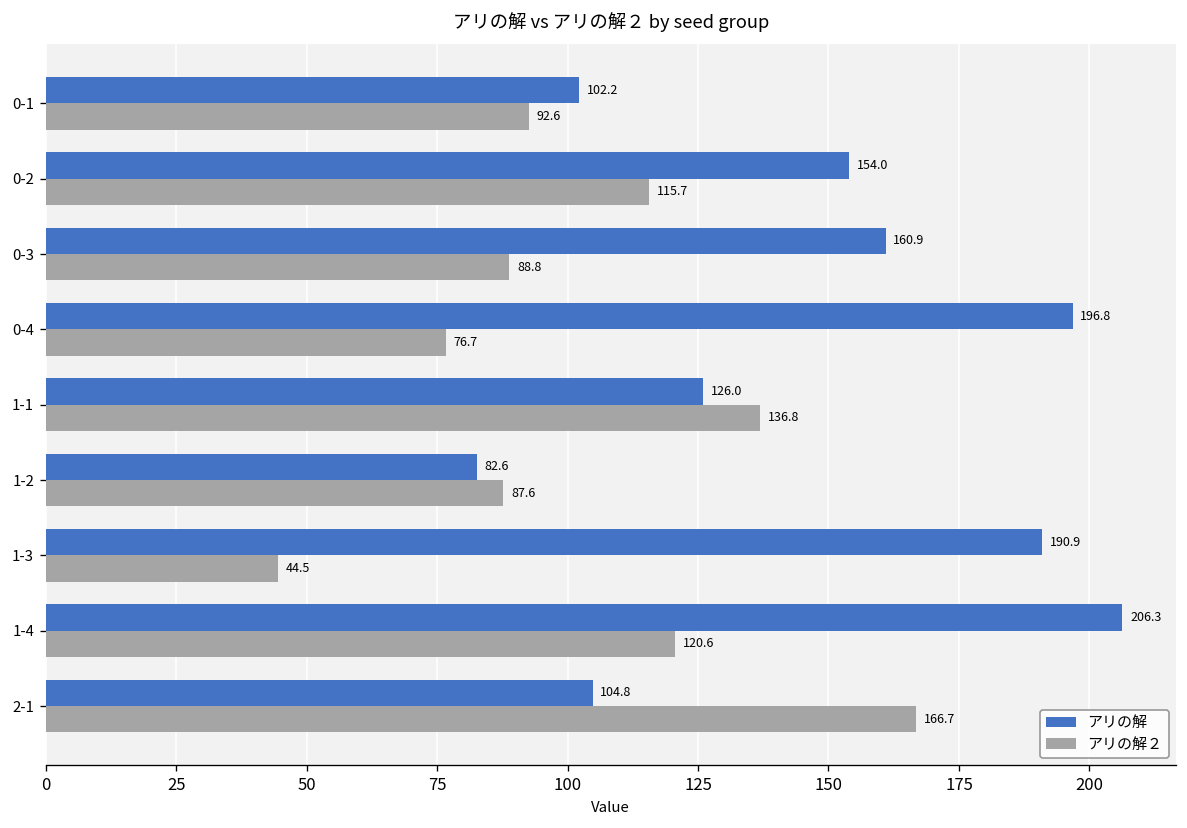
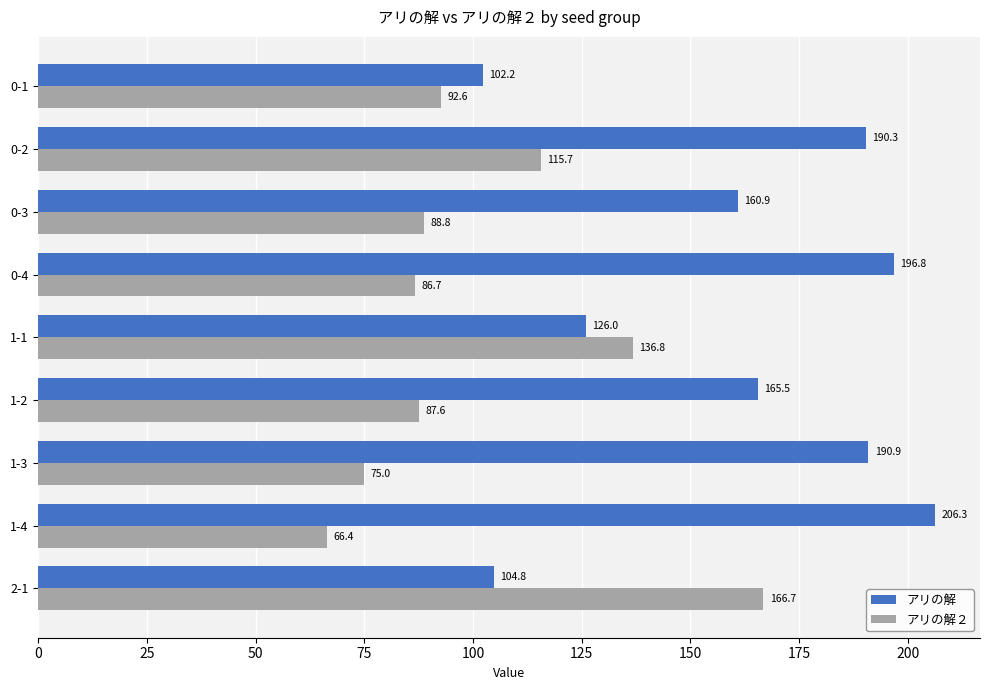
アリの解, 0-2: 154.0 -> 190.3
アリの解２, 0-4: 76.7 -> 86.7
アリの解, 1-2: 82.6 -> 165.5
アリの解２, 1-3: 44.5 -> 75.0
アリの解２, 1-4: 120.6 -> 66.4
